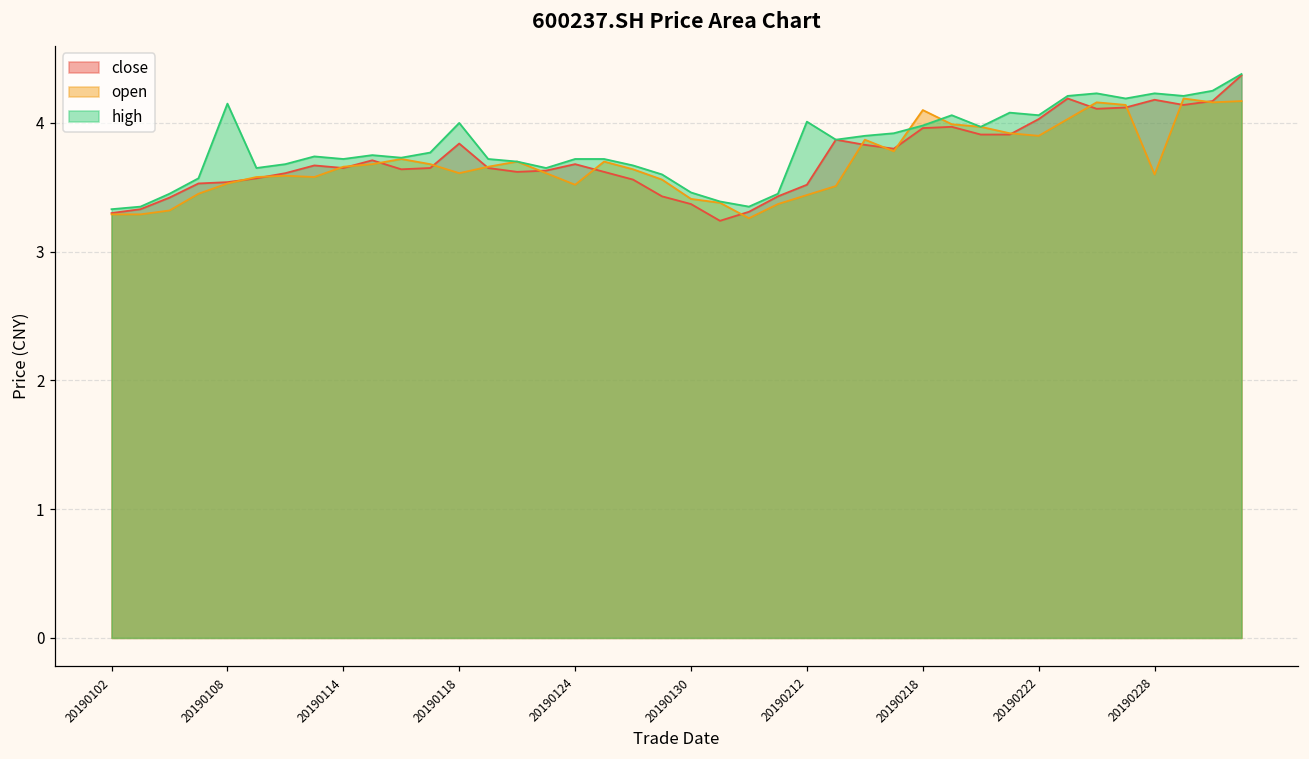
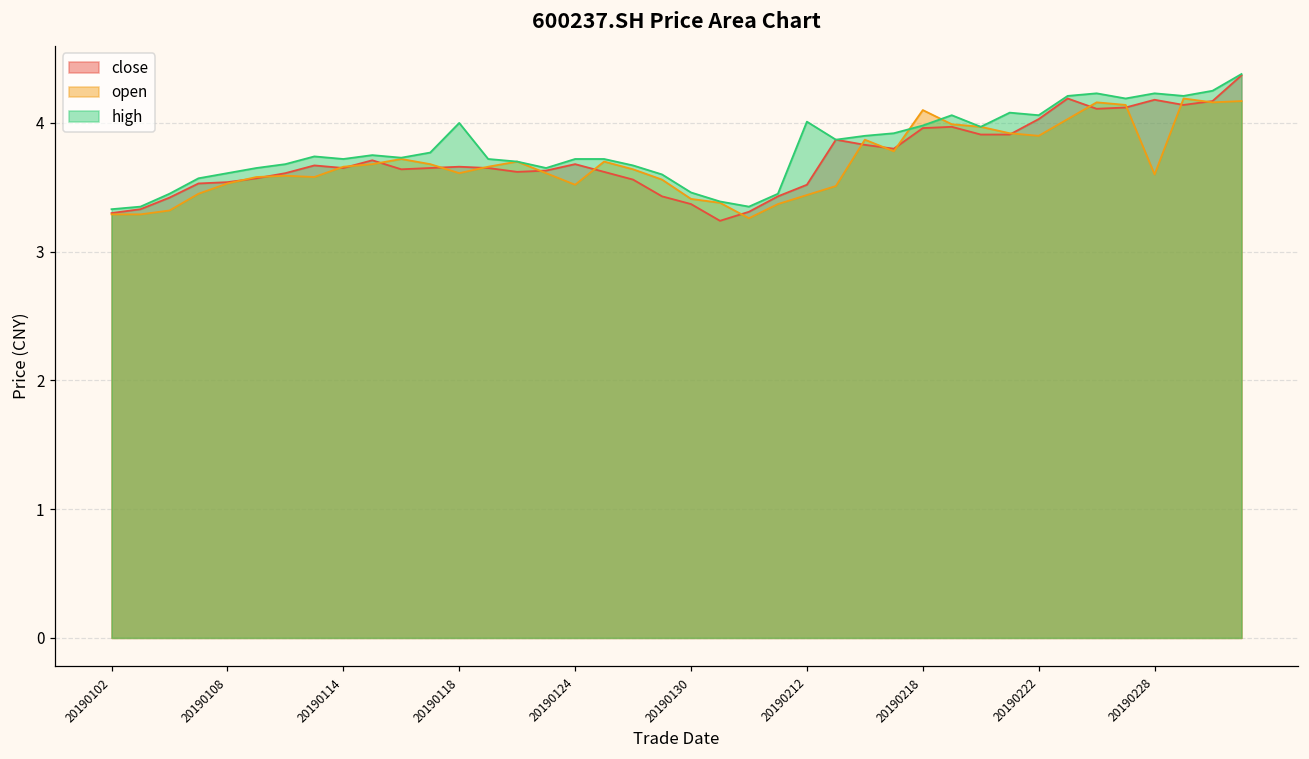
high, 20190108: 4.15 -> 3.61
close, 20190118: 3.84 -> 3.66
